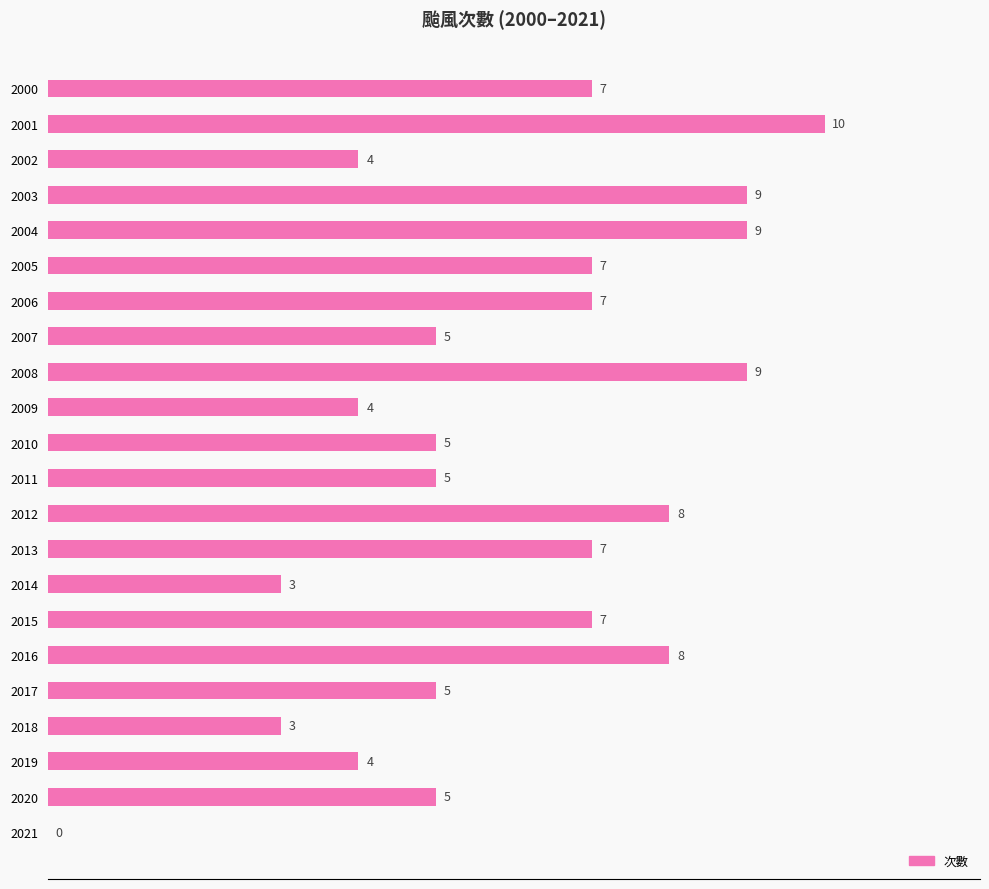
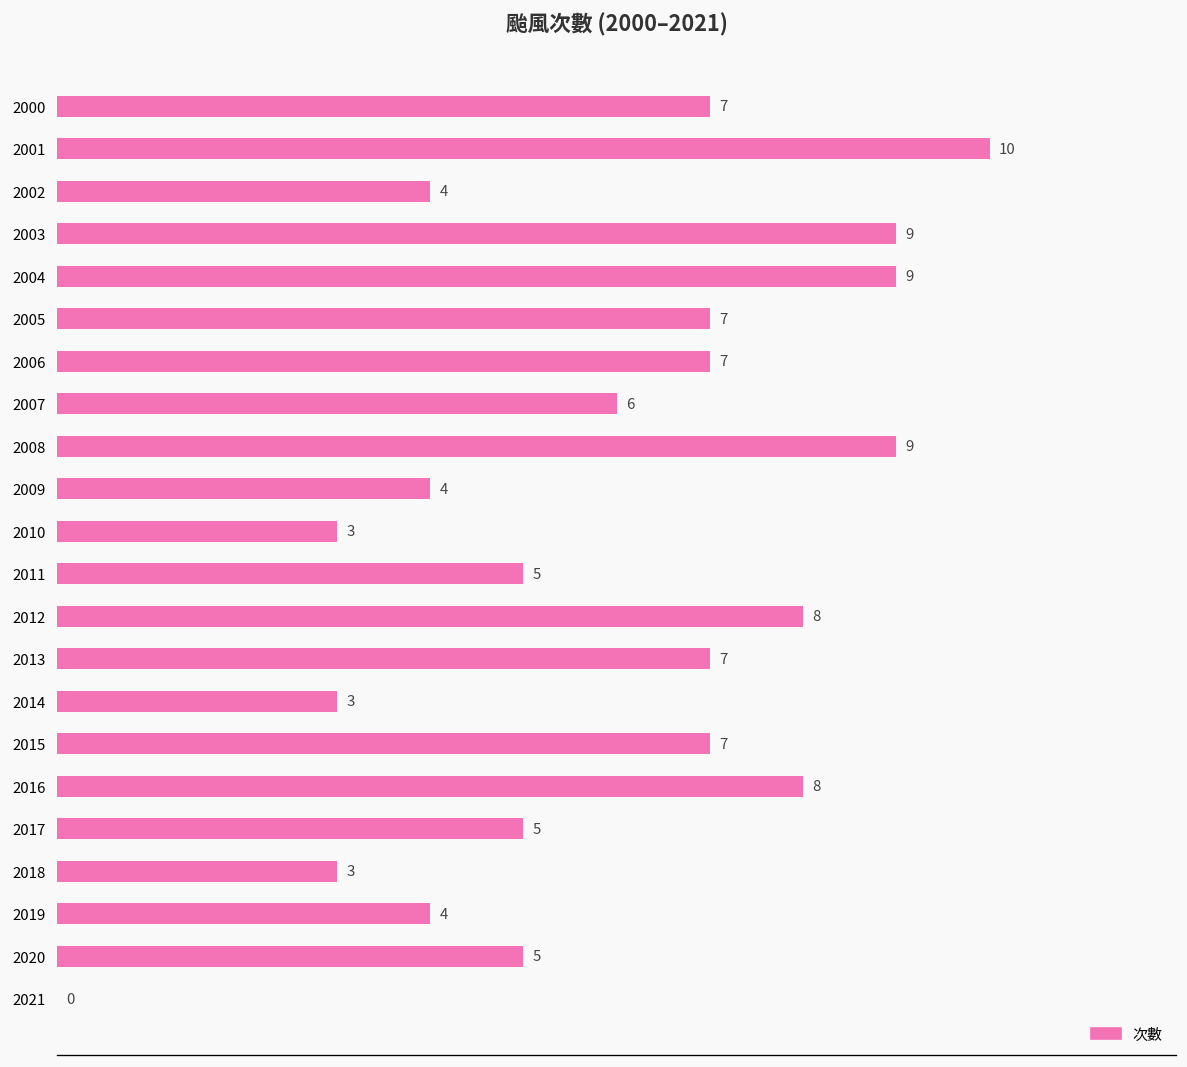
2007: 5 -> 6
2010: 5 -> 3
